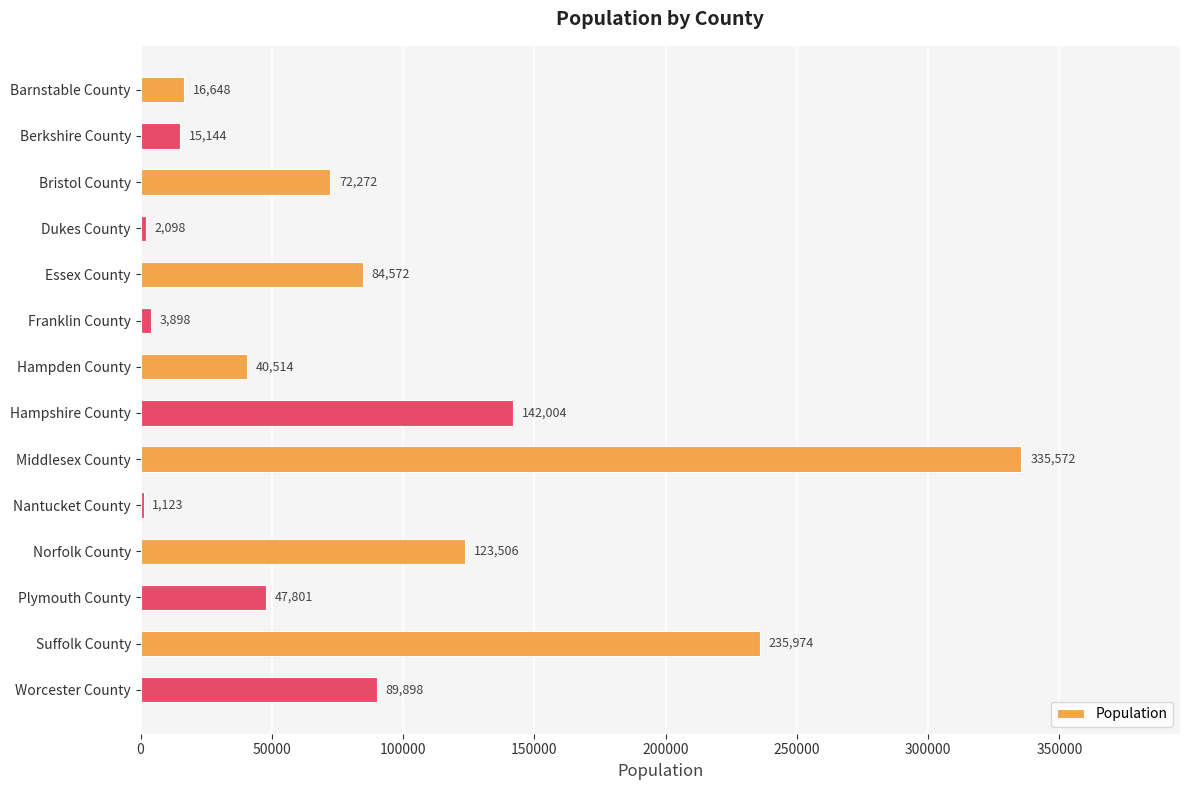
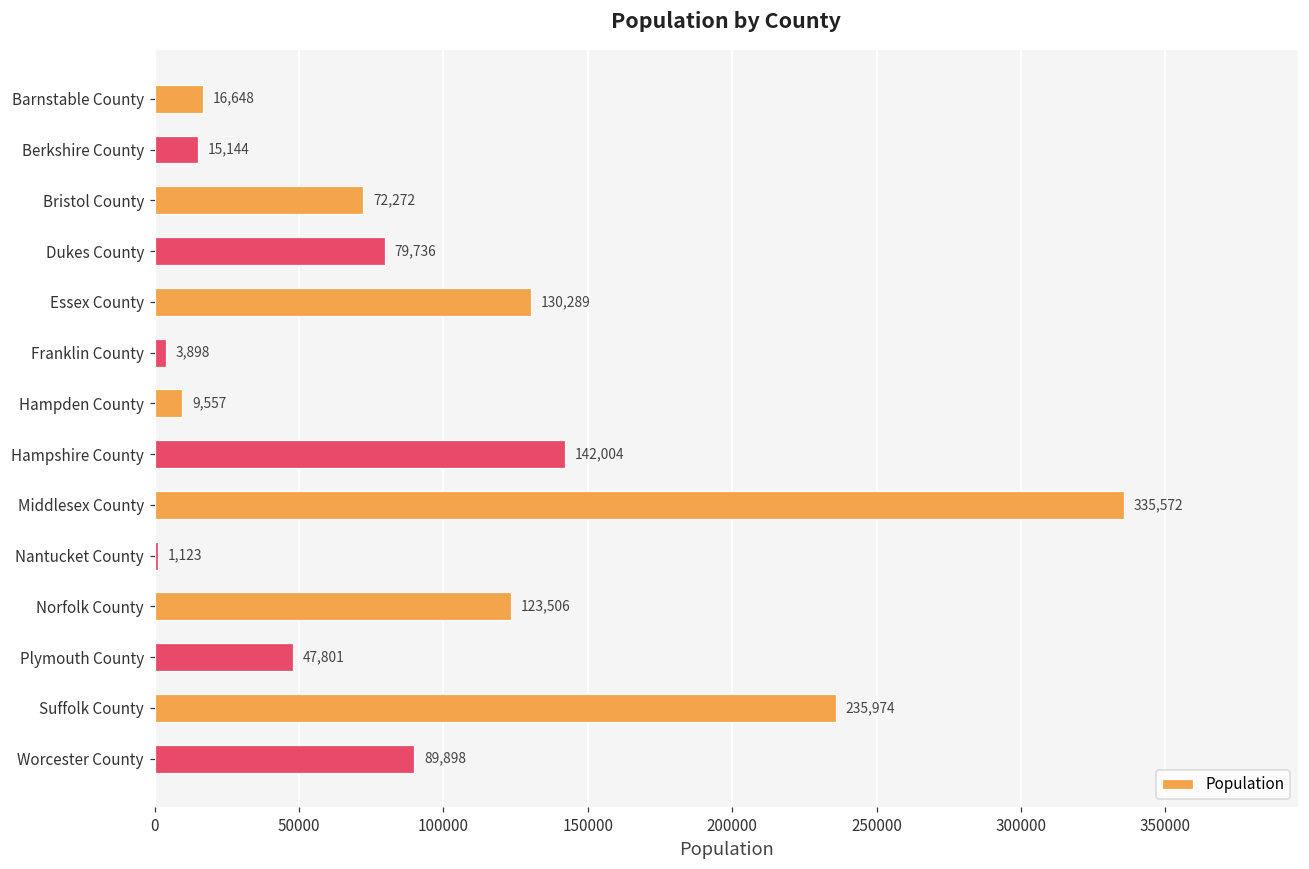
Dukes County: 2,098 -> 79,736
Essex County: 84,572 -> 130,289
Hampden County: 40,514 -> 9,557
